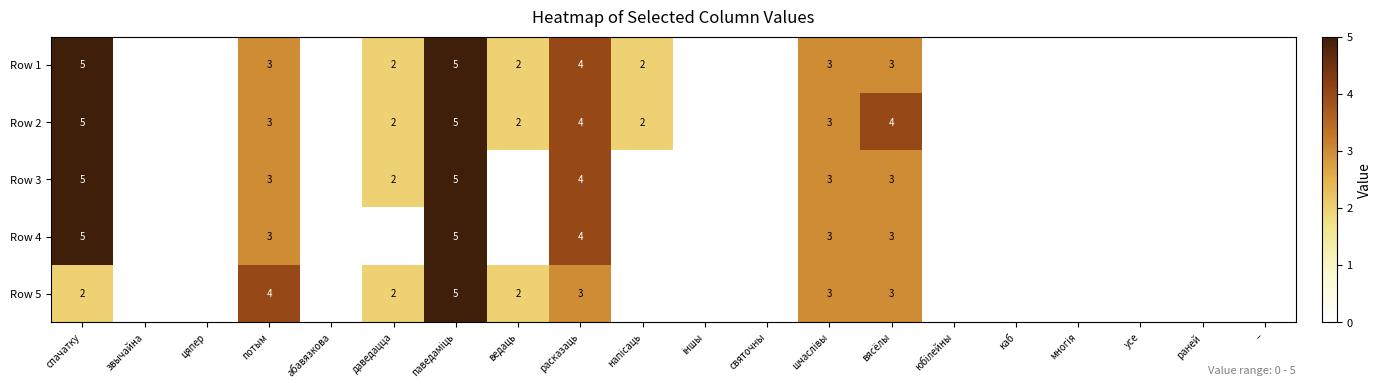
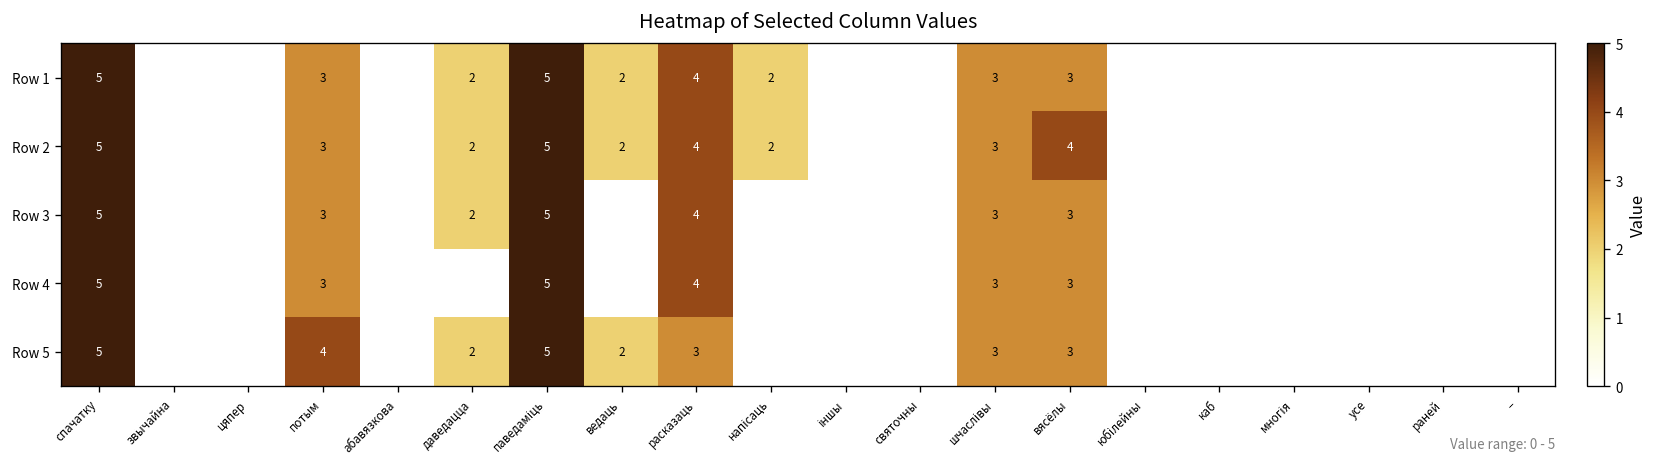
Row 5, спачатку: 2 -> 5
